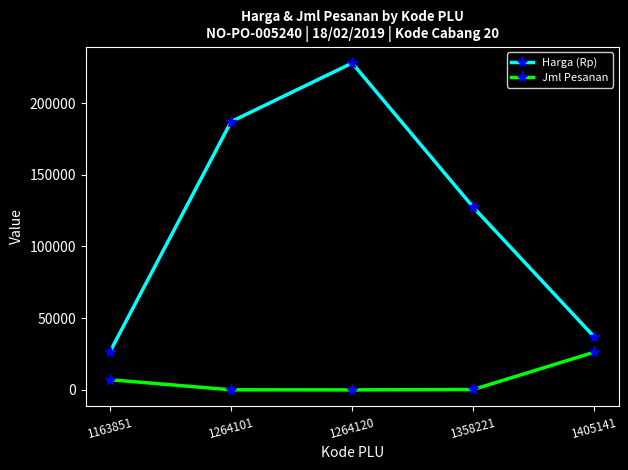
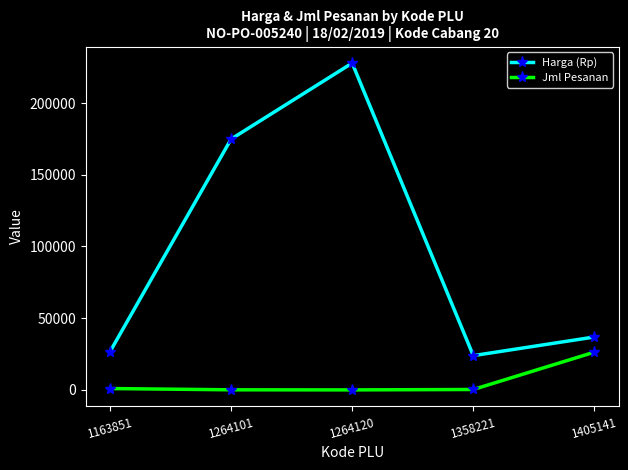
Jml Pesanan, 1163851: 7000 -> 1000
Harga (Rp), 1264101: 187000 -> 175000
Harga (Rp), 1358221: 127000 -> 24000
